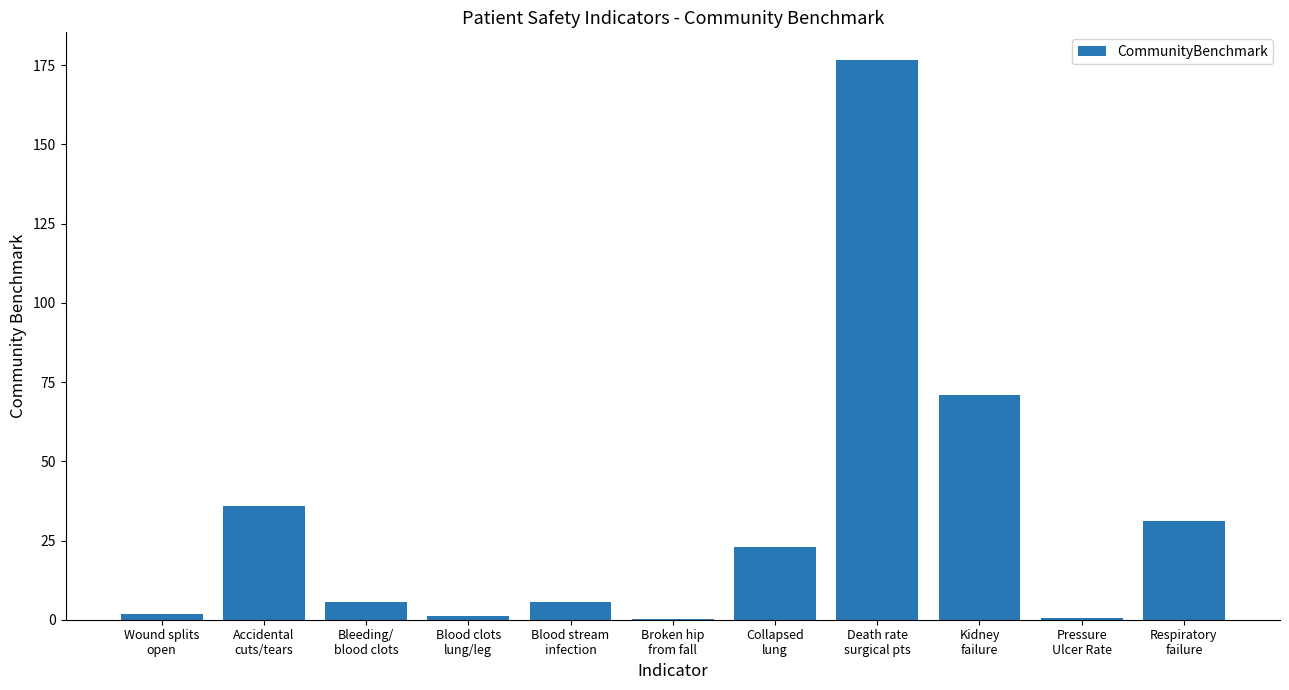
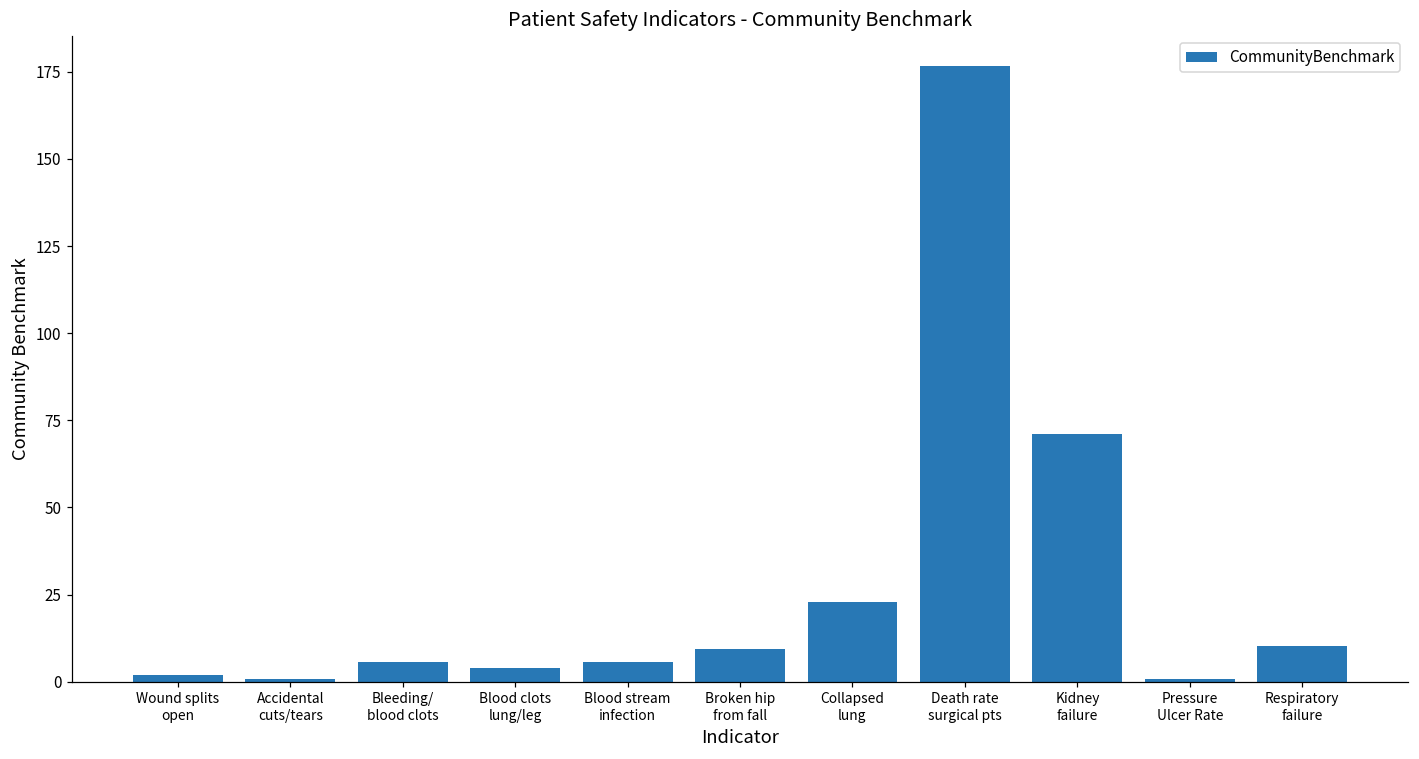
Accidental cuts/tears: 36 -> 1
Blood clots lung/leg: 1 -> 4
Broken hip from fall: 0 -> 9
Respiratory failure: 31 -> 10
